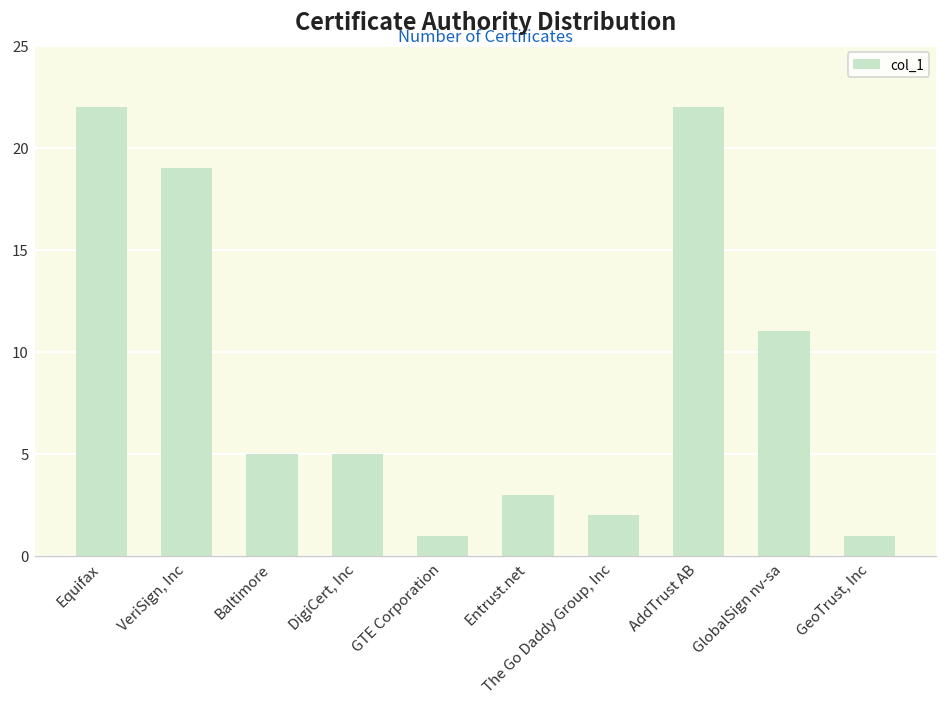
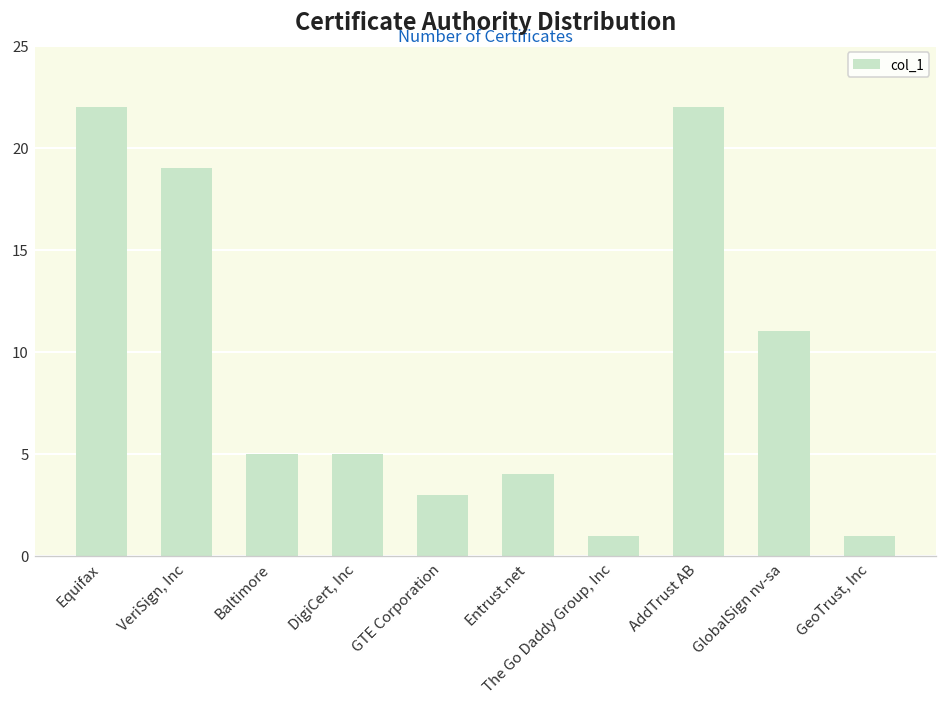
GTE Corporation: 1 -> 3
Entrust.net: 3 -> 4
The Go Daddy Group, Inc: 2 -> 1
